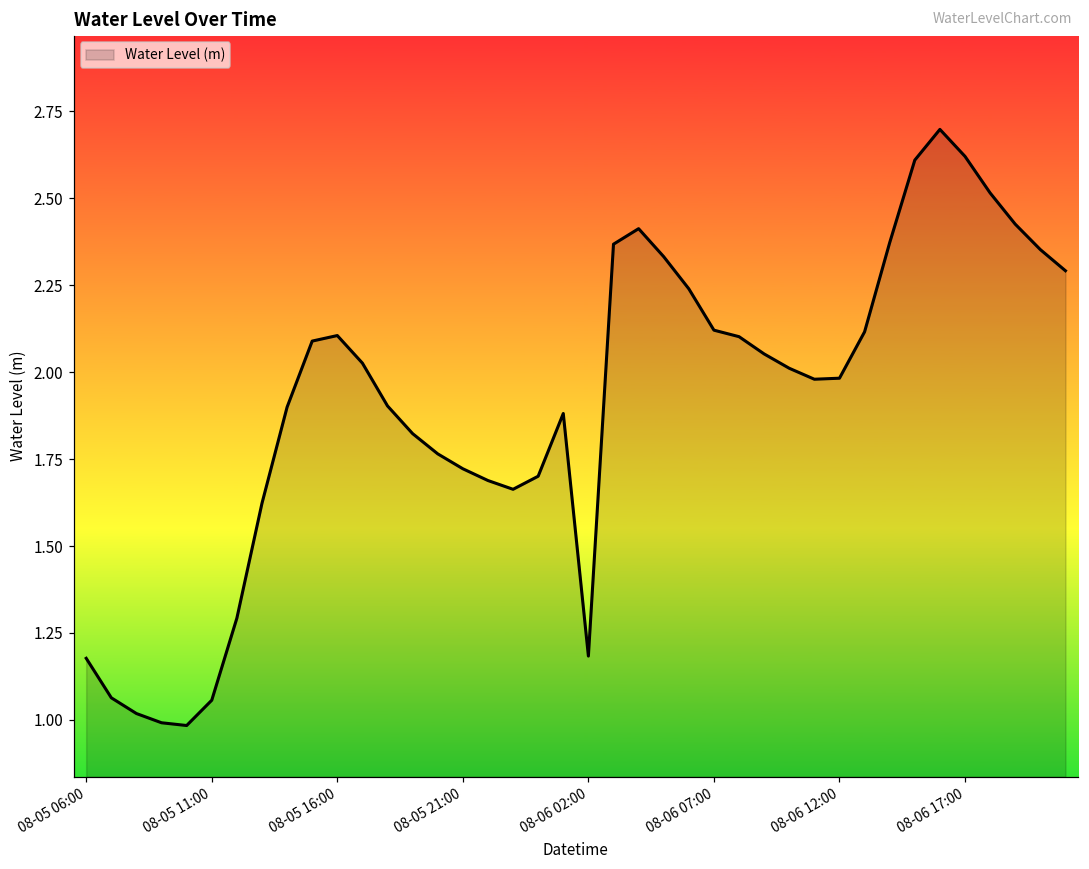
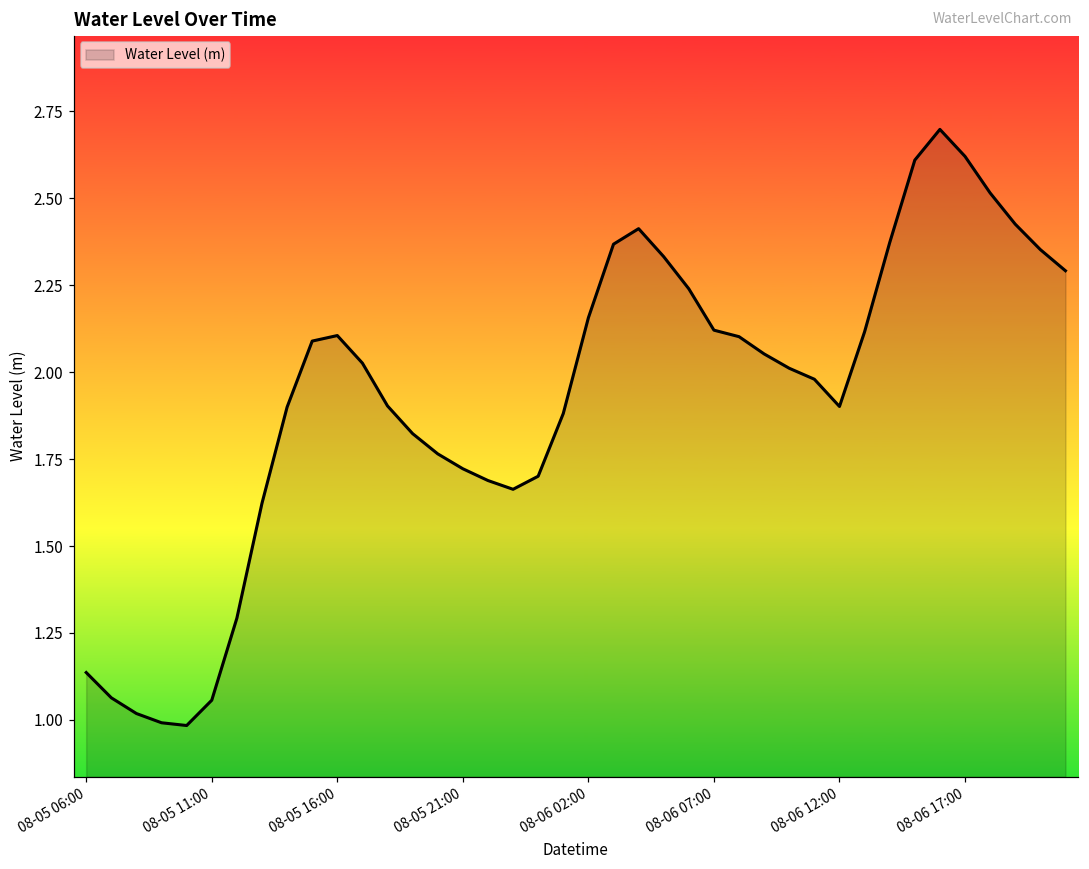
08-05 06:00: 1.18 -> 1.14
08-06 02:00: 1.18 -> 2.16
08-06 12:00: 1.98 -> 1.90
